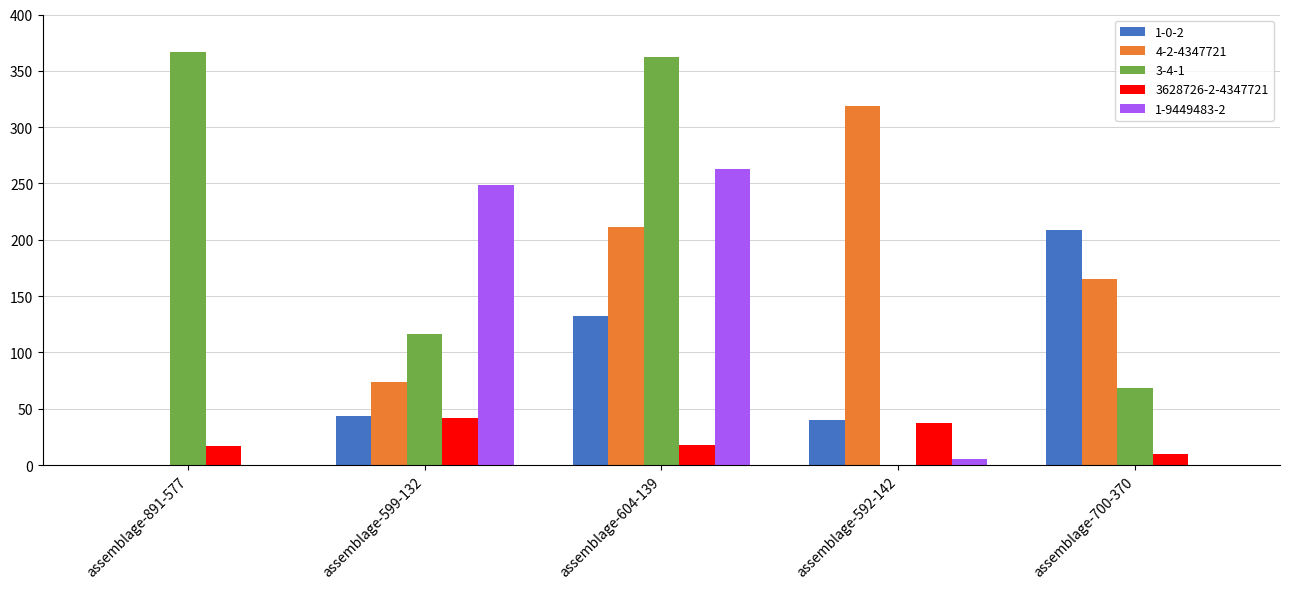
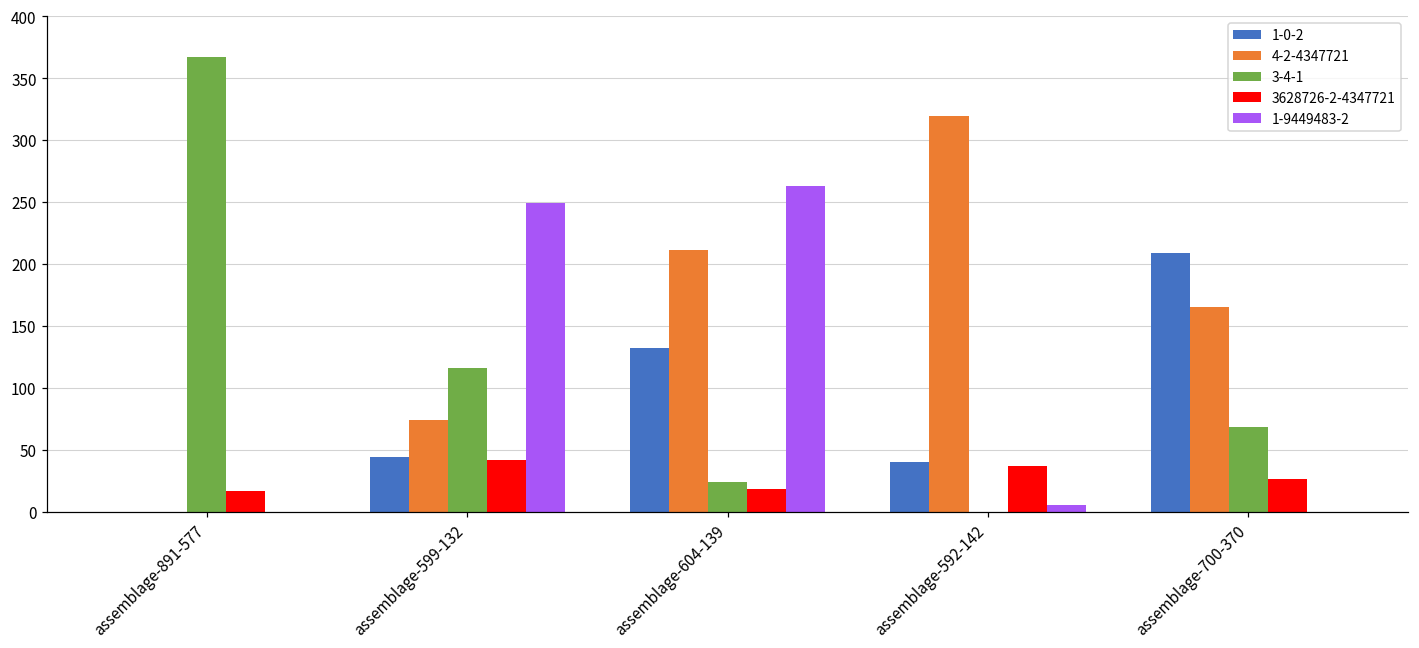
3-4-1, assemblage-604-139: 362 -> 24
3628726-2-4347721, assemblage-700-370: 10 -> 26
